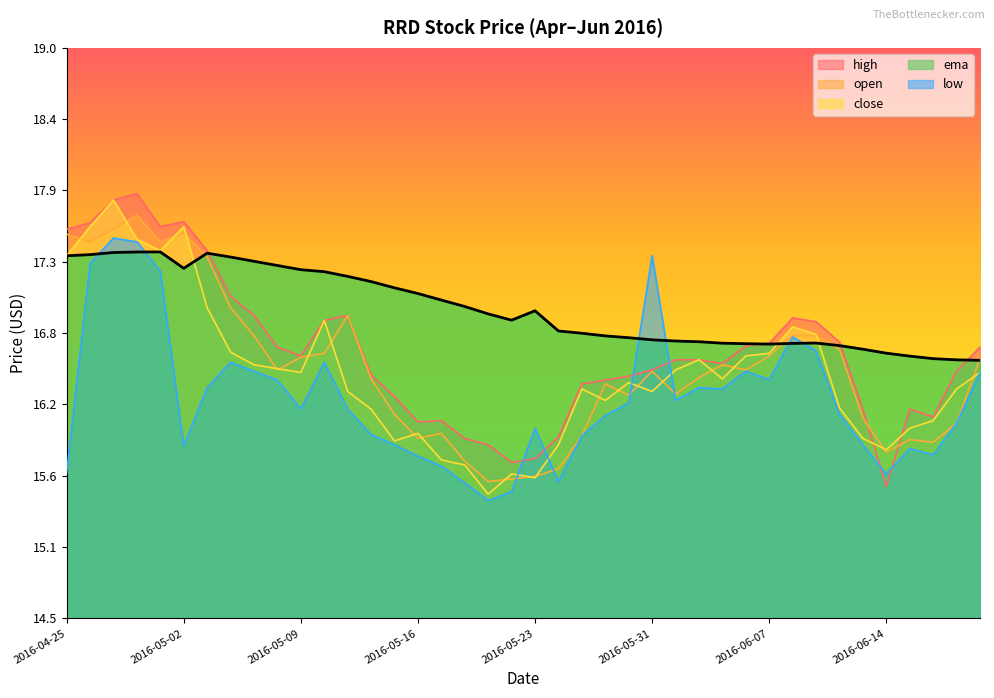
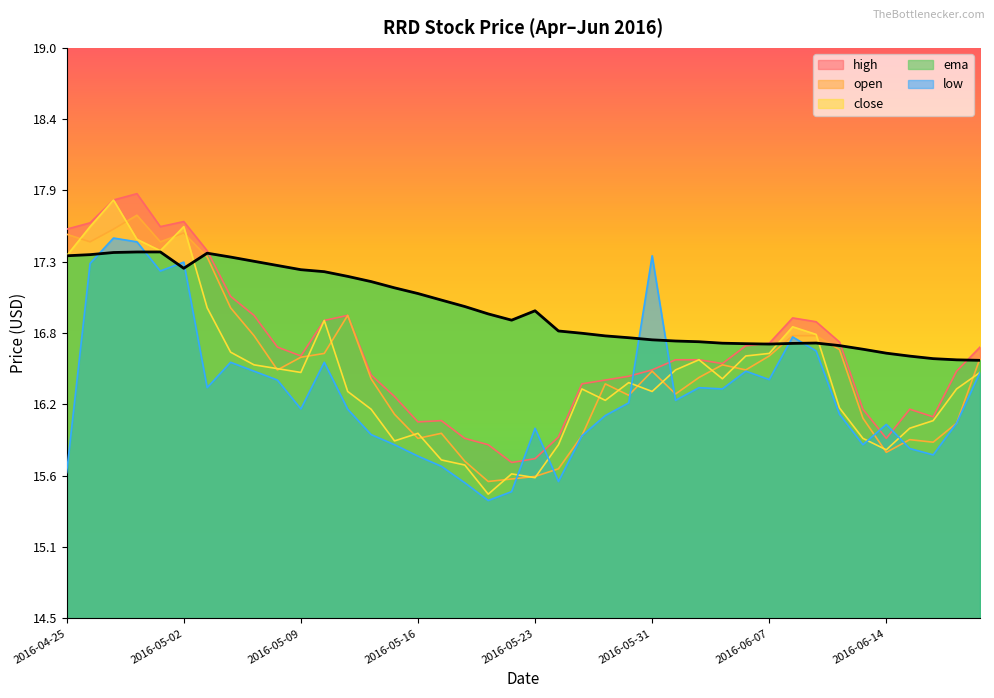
low, 2016-05-02: 15.86 -> 17.31
high, 2016-06-14: 15.54 -> 15.92
low, 2016-06-14: 15.64 -> 16.03
